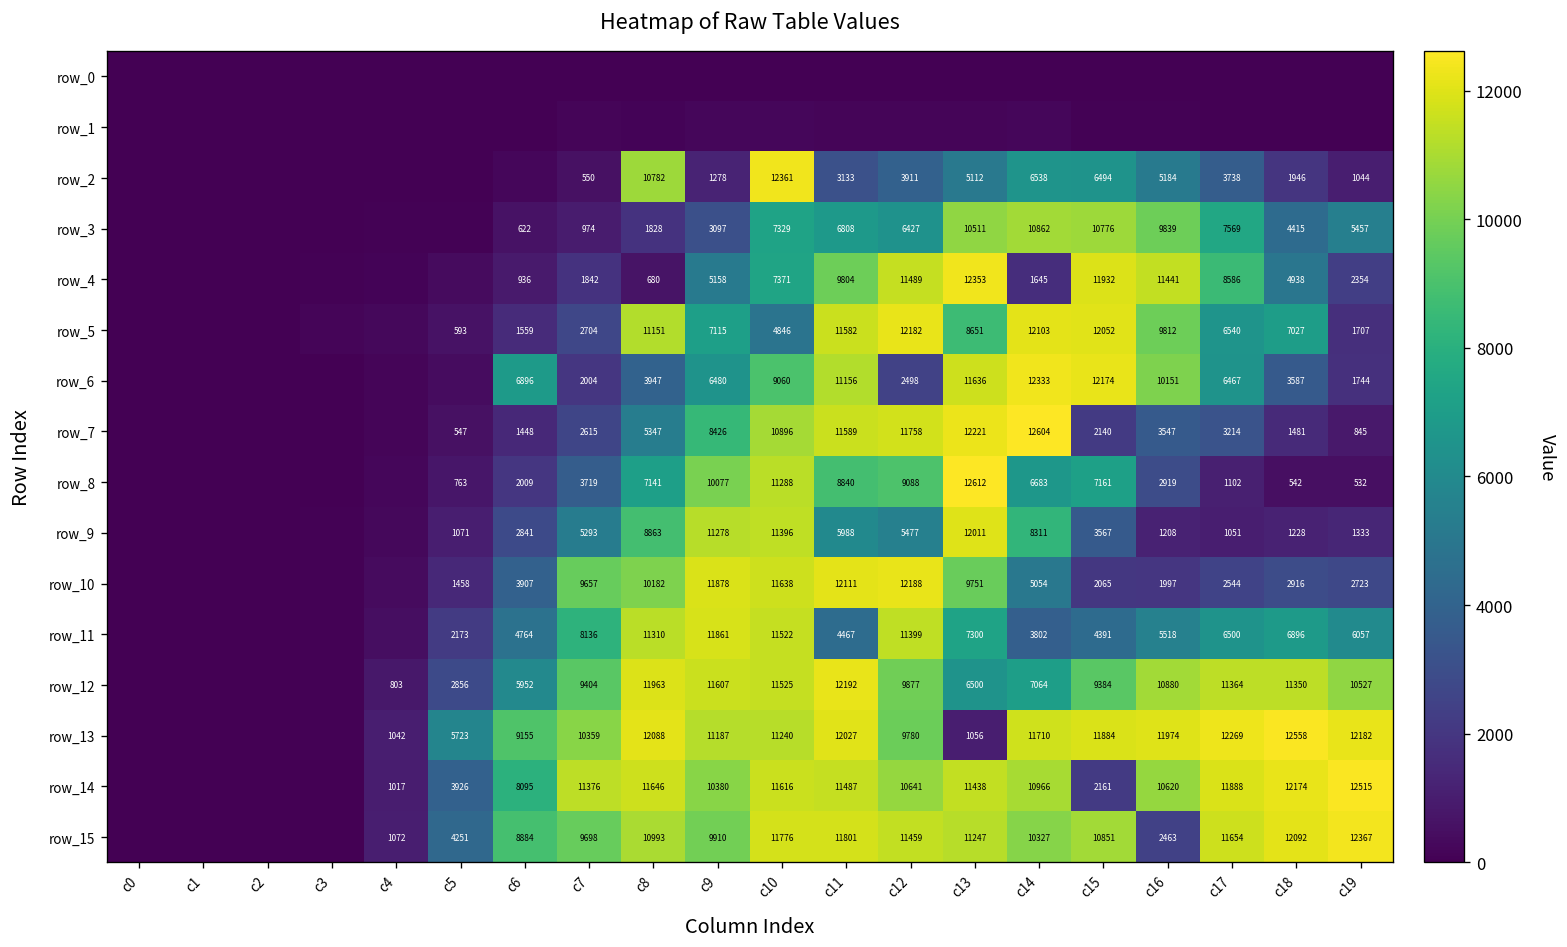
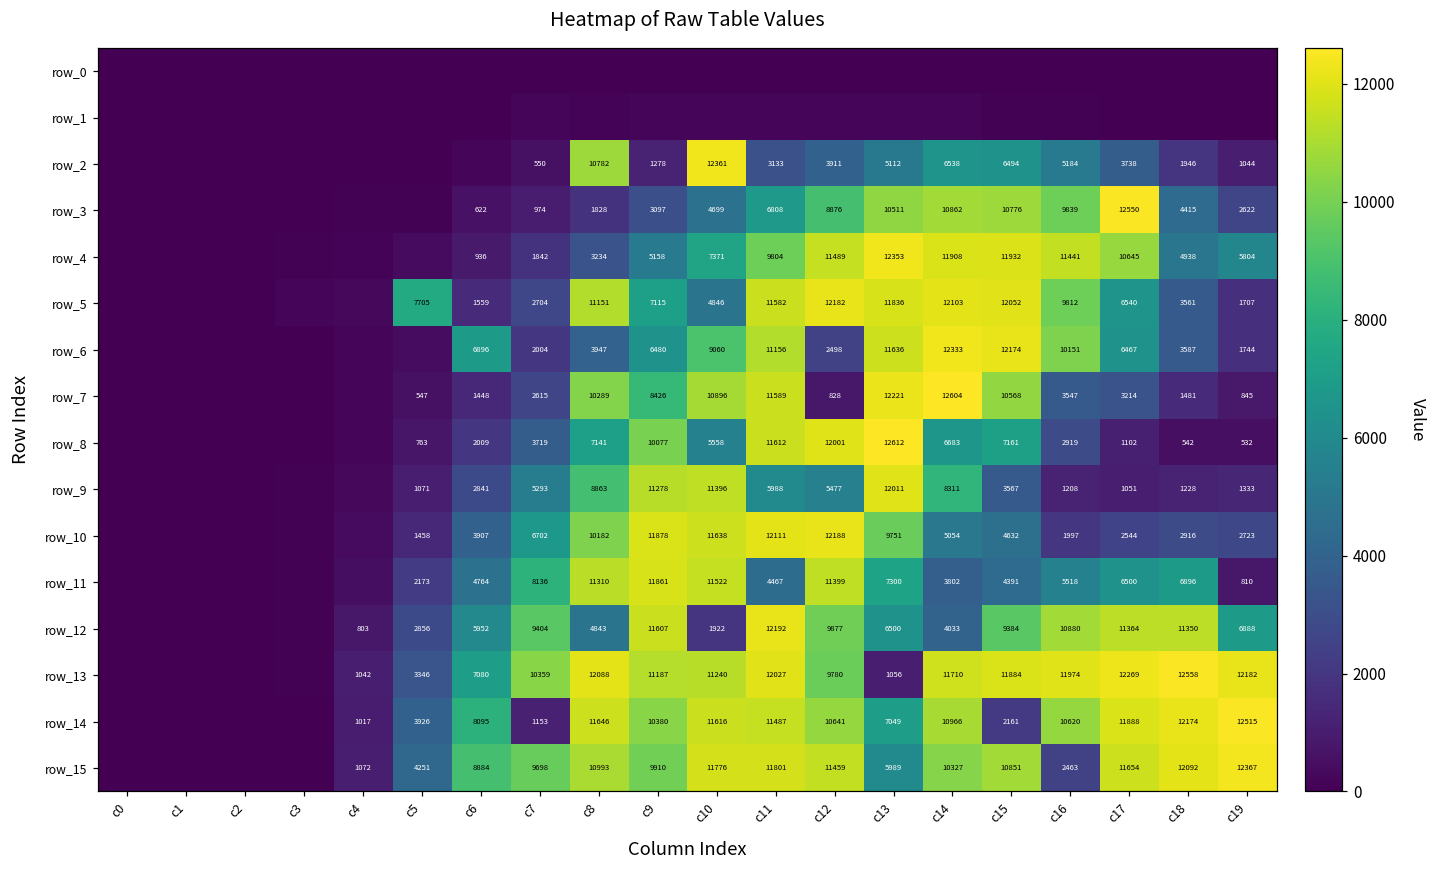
row_3, c10: 7329 -> 4699
row_3, c12: 6427 -> 8876
row_3, c17: 7569 -> 12550
row_3, c19: 5457 -> 2622
row_4, c8: 680 -> 3234
row_4, c14: 1645 -> 11908
row_4, c17: 8586 -> 10645
row_4, c19: 2354 -> 5804
row_5, c5: 593 -> 7705
row_5, c13: 8651 -> 11836
row_5, c18: 7027 -> 3561
row_7, c8: 5347 -> 10289
row_7, c12: 11758 -> 828
row_7, c15: 2140 -> 10568
row_8, c10: 11288 -> 5558
row_8, c11: 8840 -> 11612
row_8, c12: 9088 -> 12001
row_10, c7: 9657 -> 6702
row_10, c15: 2065 -> 4632
row_11, c19: 6057 -> 810
row_12, c8: 11963 -> 4843
row_12, c10: 11525 -> 1922
row_12, c14: 7064 -> 4033
row_12, c19: 10527 -> 6888
row_13, c5: 5723 -> 3346
row_13, c6: 9155 -> 7080
row_14, c7: 11376 -> 1153
row_14, c13: 11438 -> 7049
row_15, c13: 11247 -> 5989
